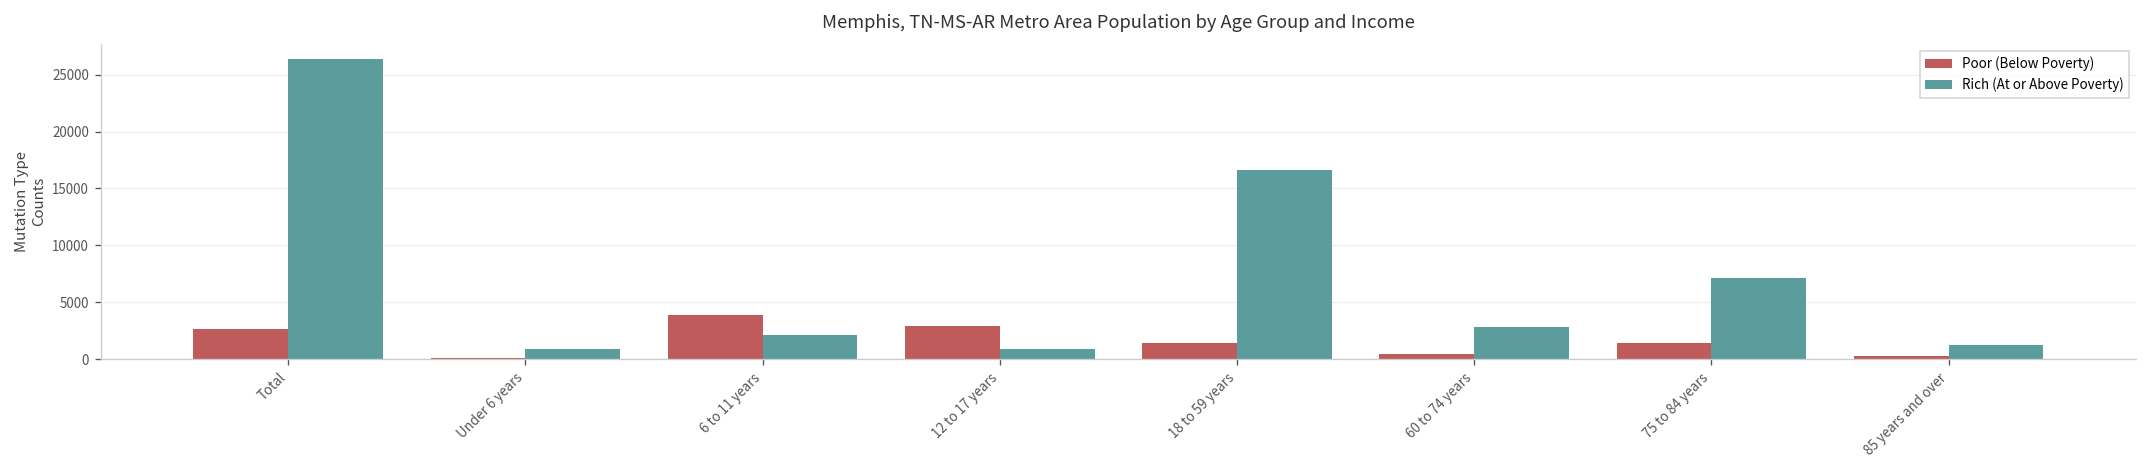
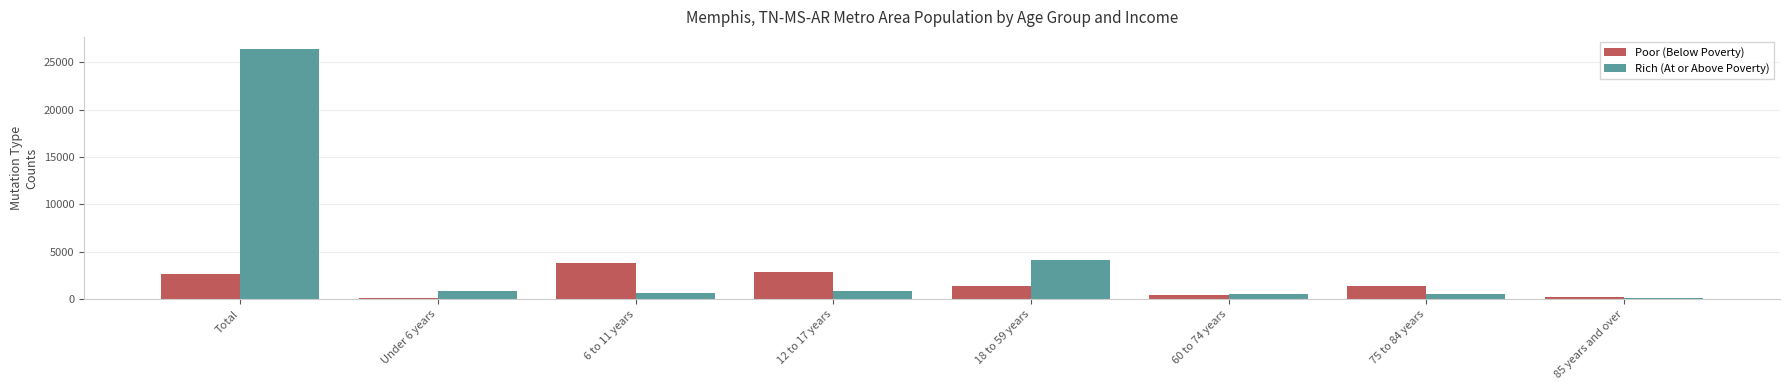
Rich (At or Above Poverty), 6 to 11 years: 2000 -> 1000
Rich (At or Above Poverty), 18 to 59 years: 17000 -> 4000
Rich (At or Above Poverty), 60 to 74 years: 3000 -> 1000
Rich (At or Above Poverty), 75 to 84 years: 7000 -> 1000
Rich (At or Above Poverty), 85 years and over: 1000 -> 0
